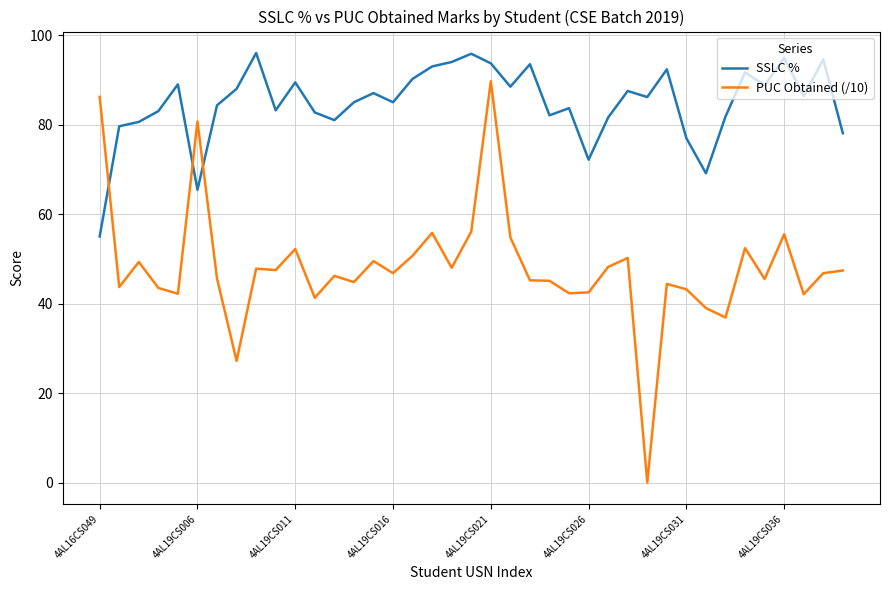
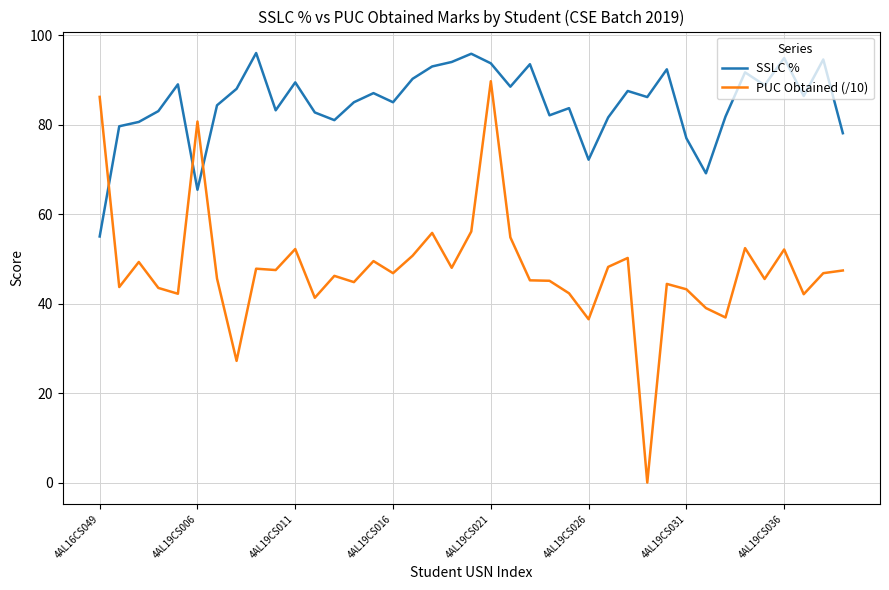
PUC Obtained (/10), 4AL19CS026: 43 -> 37
PUC Obtained (/10), 4AL19CS036: 56 -> 52
